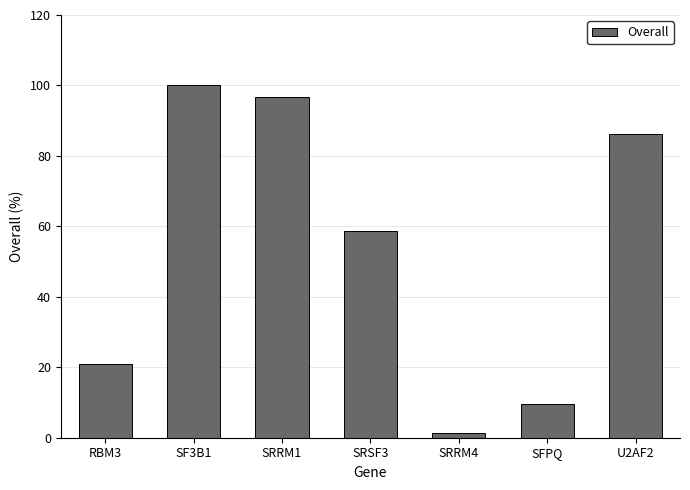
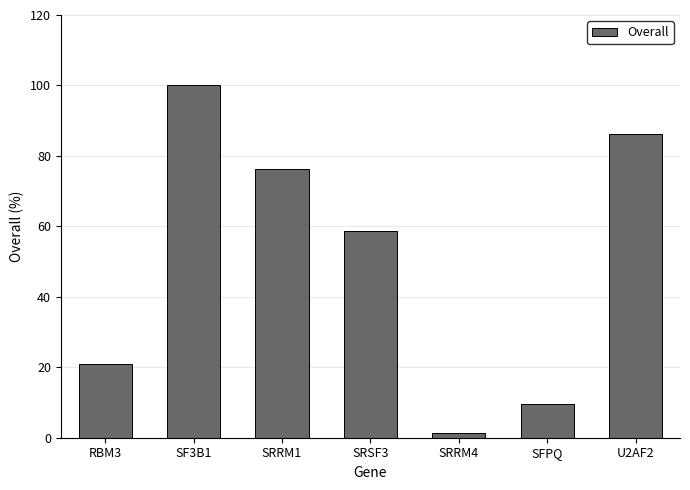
SRRM1: 97 -> 76
